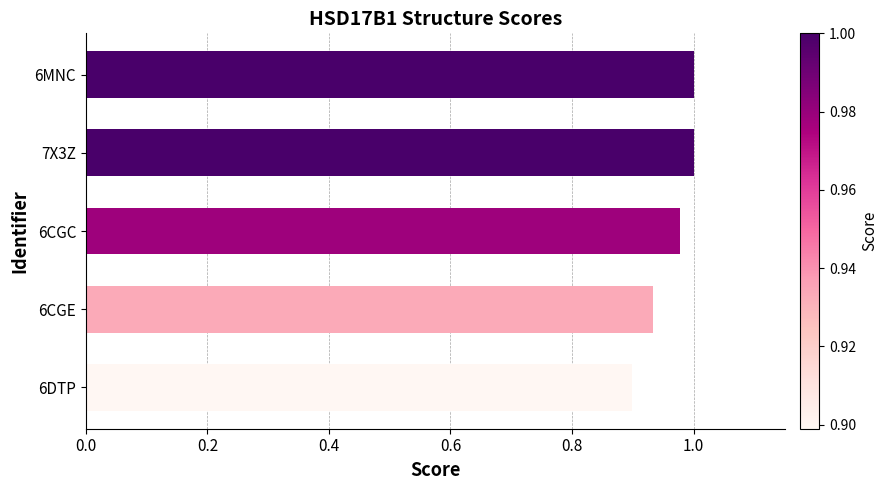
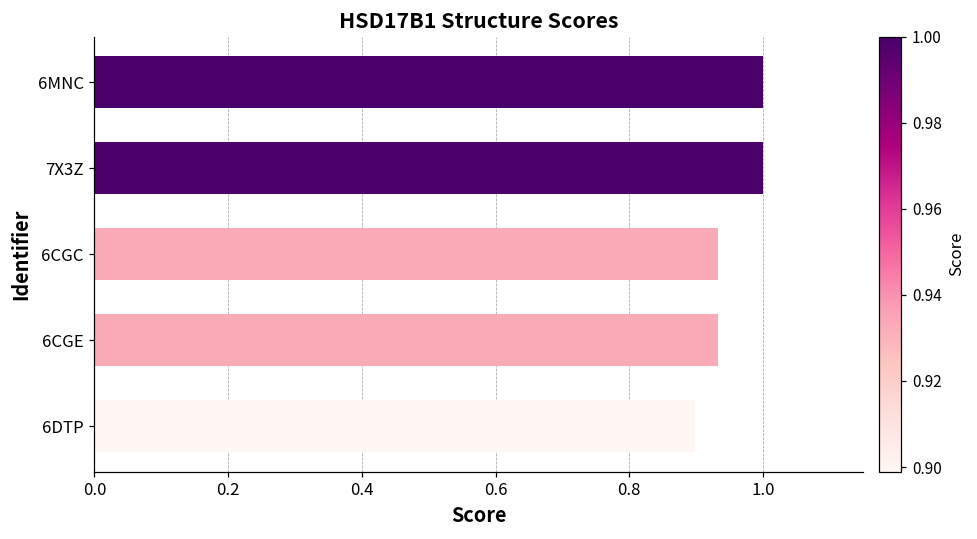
6CGC: 0.98 -> 0.93
